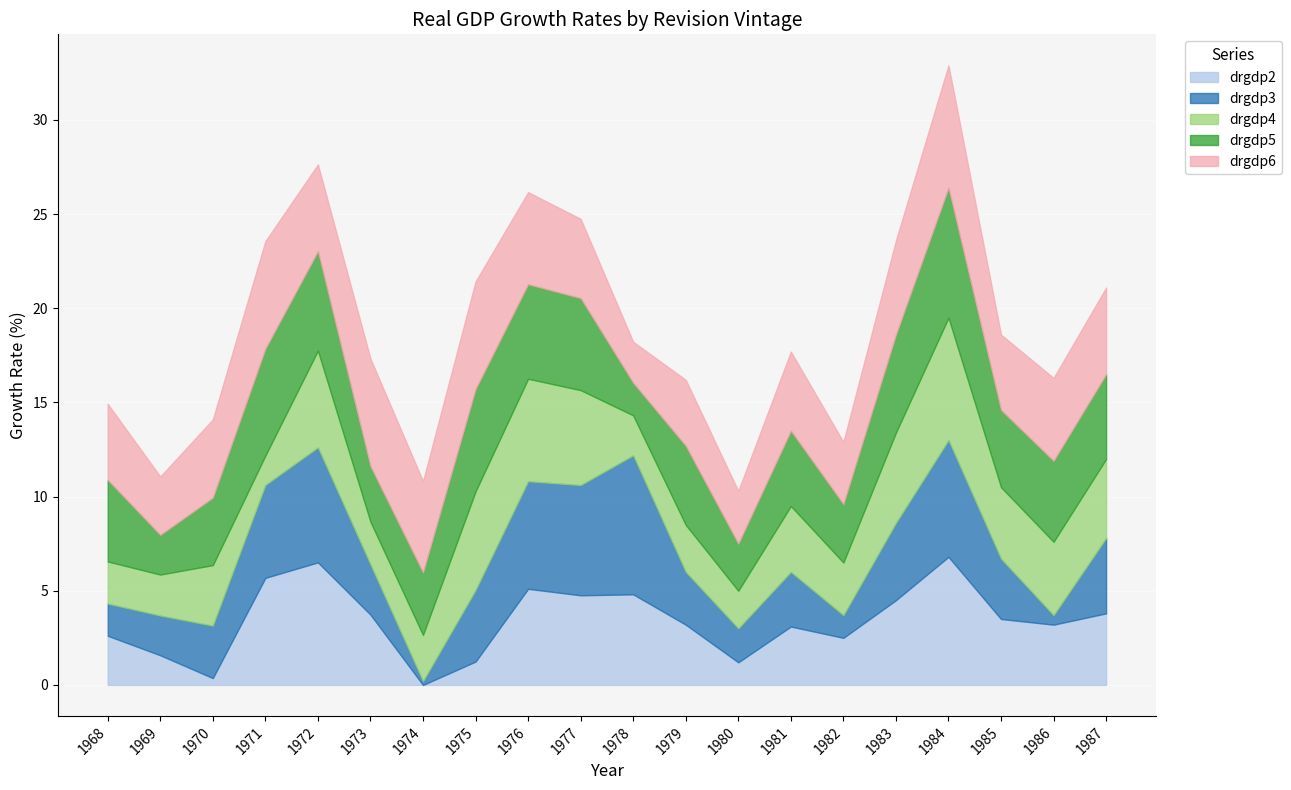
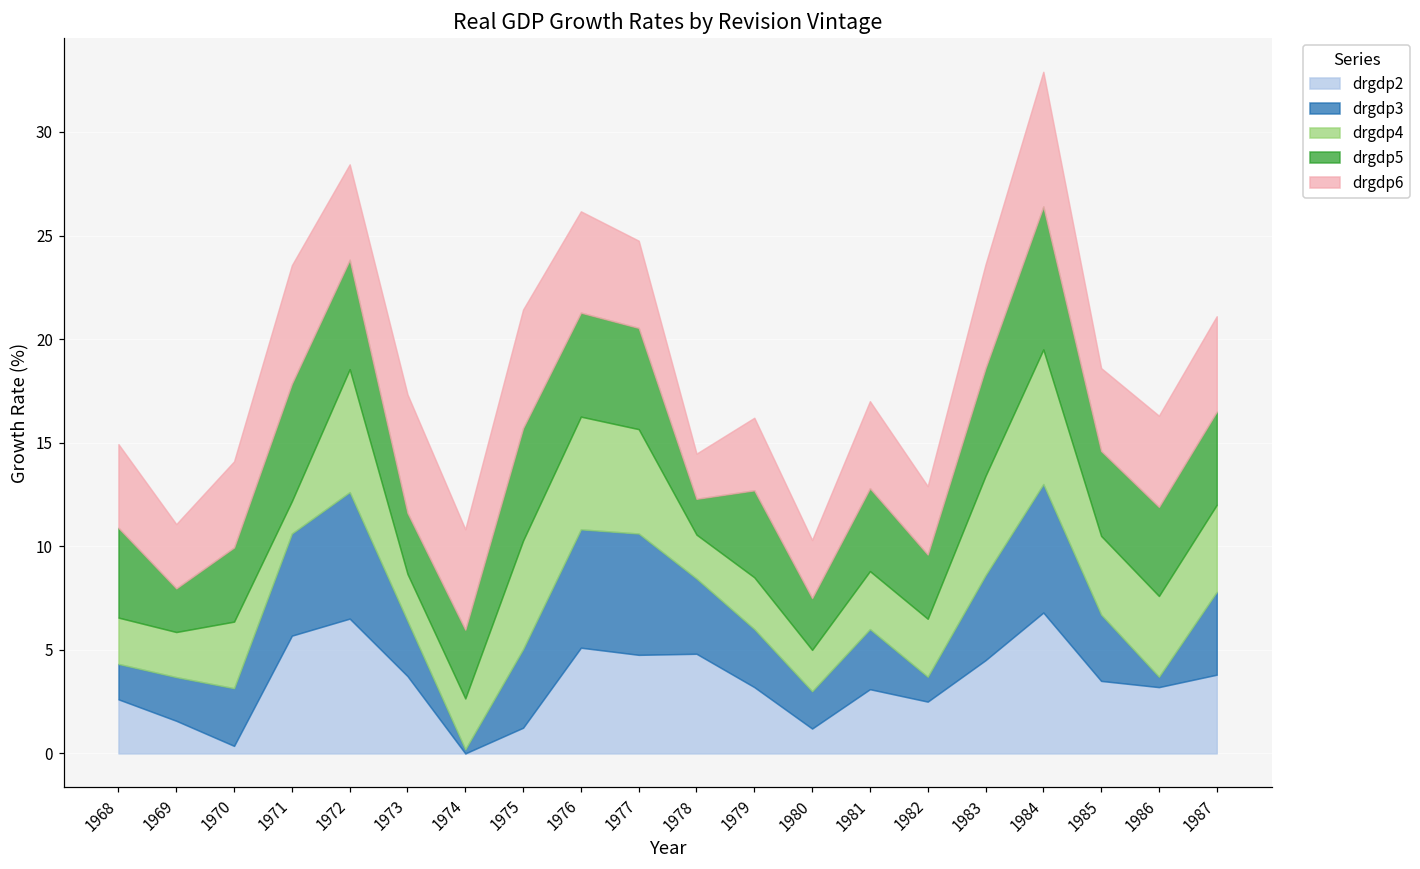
drgdp4, 1972: 5.1 -> 5.9
drgdp3, 1978: 7.4 -> 3.6
drgdp4, 1981: 3.5 -> 2.8
